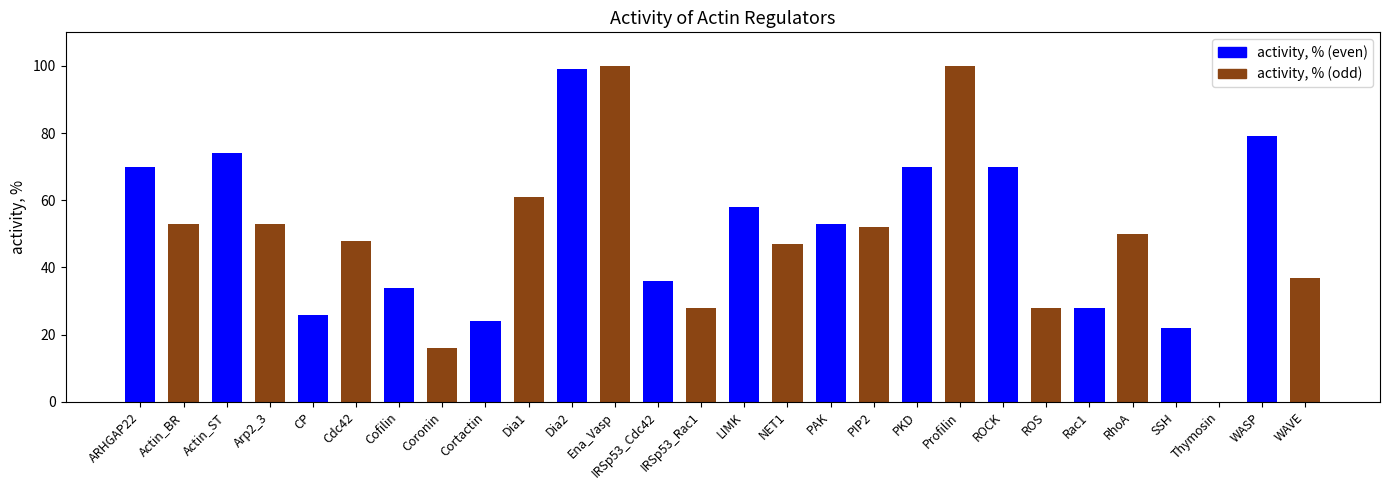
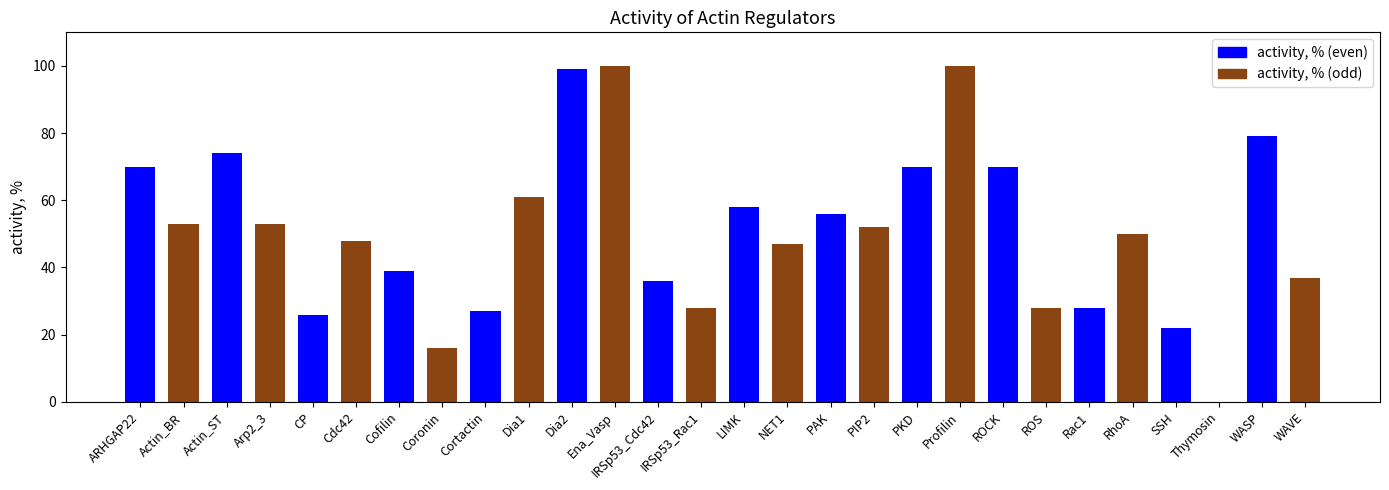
Cofilin: 34 -> 39
Cortactin: 24 -> 27
PAK: 53 -> 56
